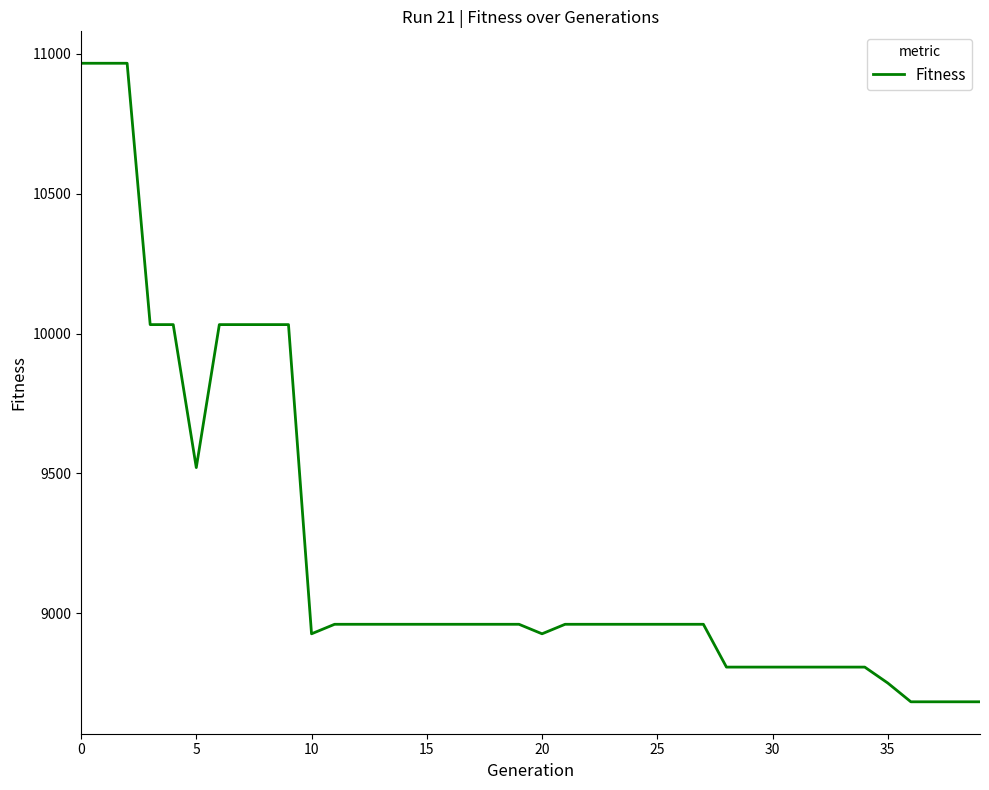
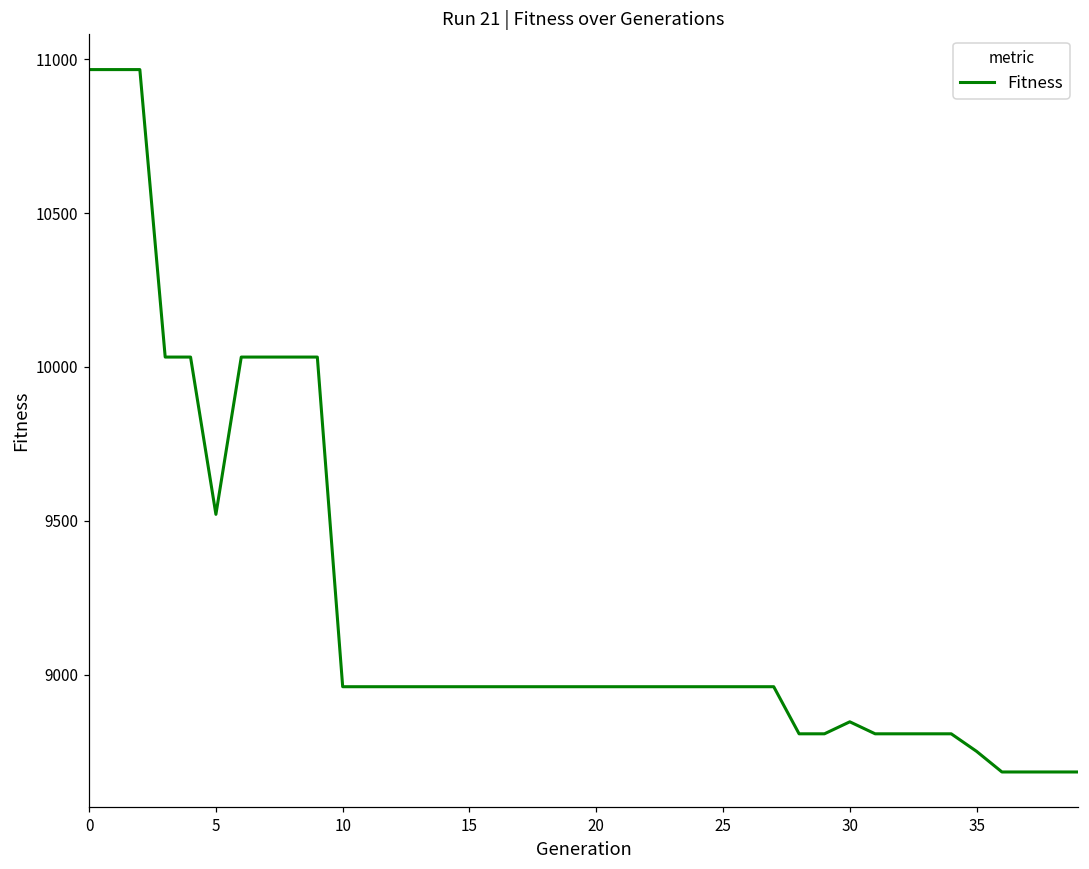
10: 8930 -> 8960
20: 8930 -> 8960
30: 8810 -> 8850
